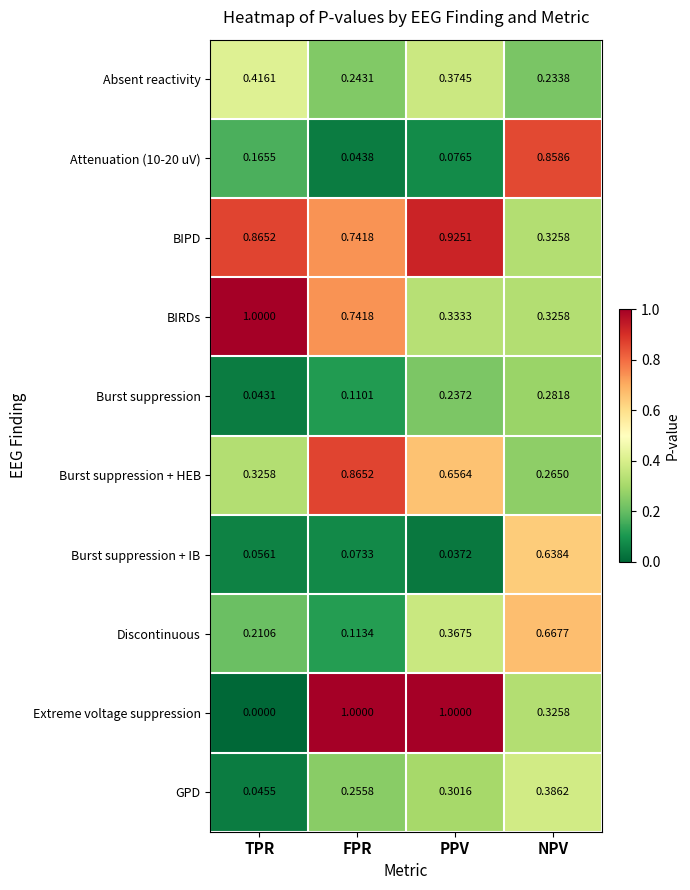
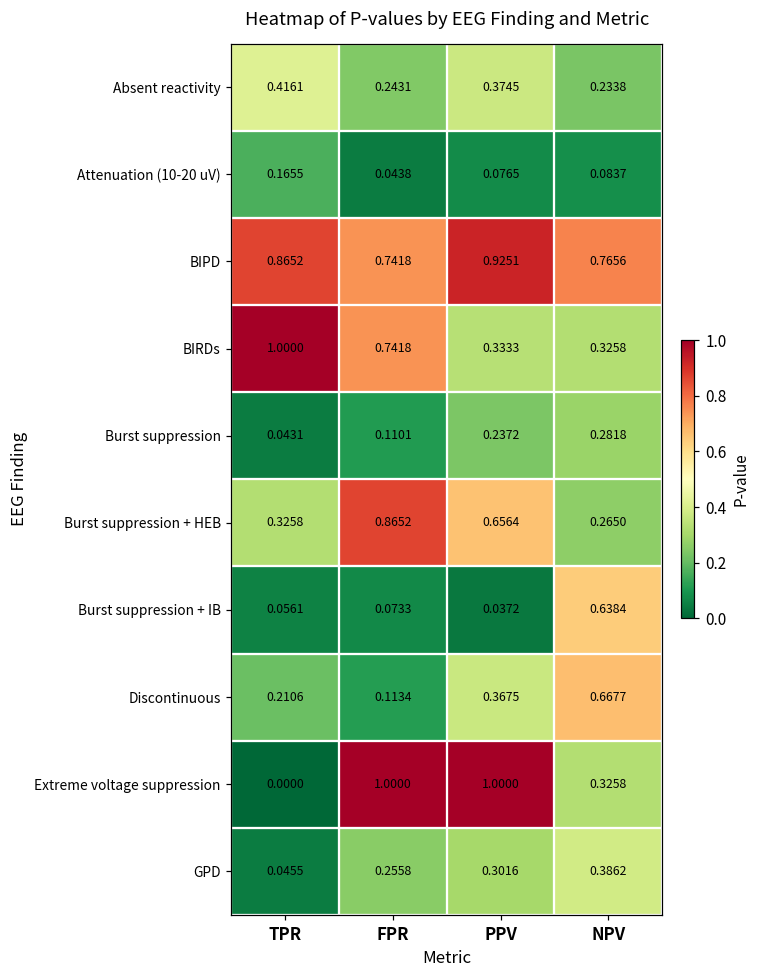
Attenuation (10-20 uV), NPV: 0.8586 -> 0.0837
BIPD, NPV: 0.3258 -> 0.7656
